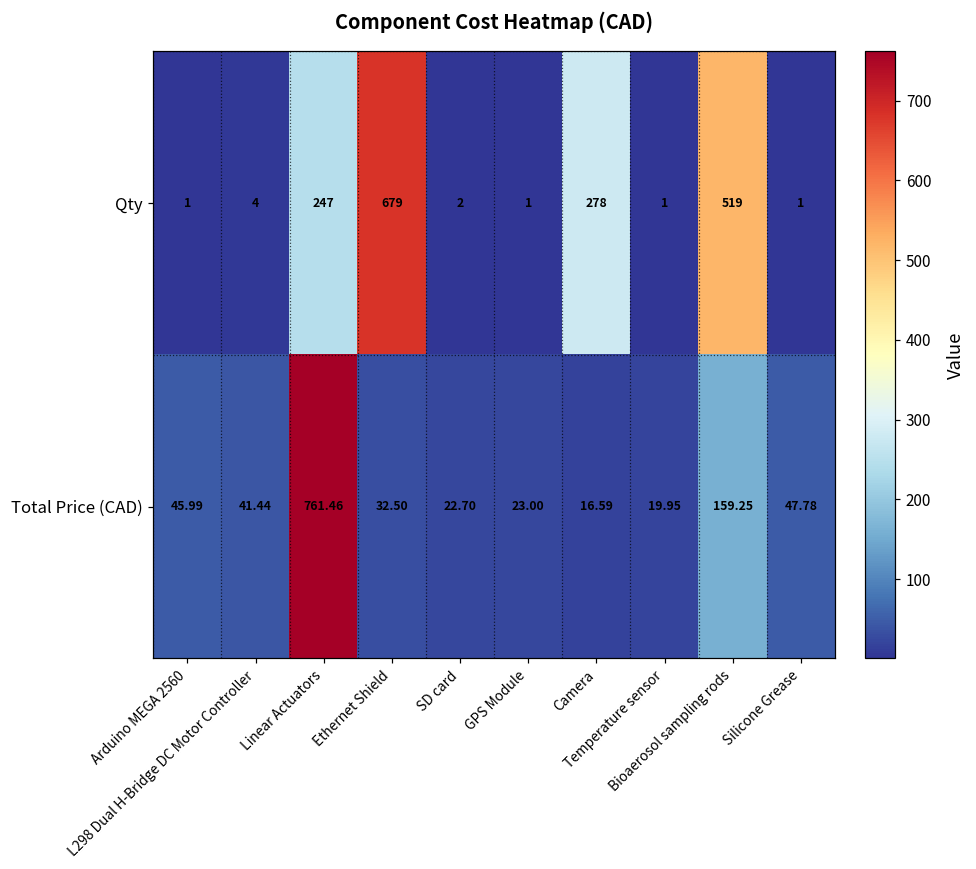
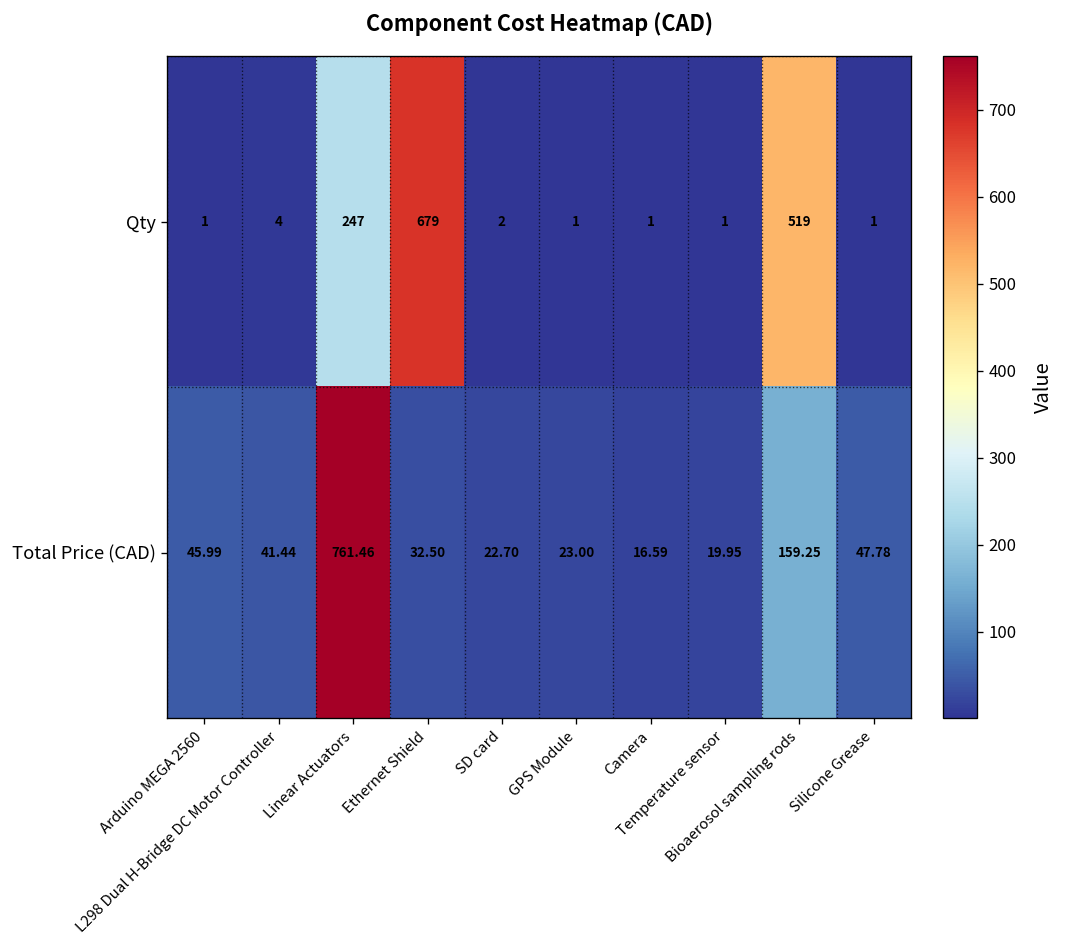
Qty, Camera: 278 -> 1
